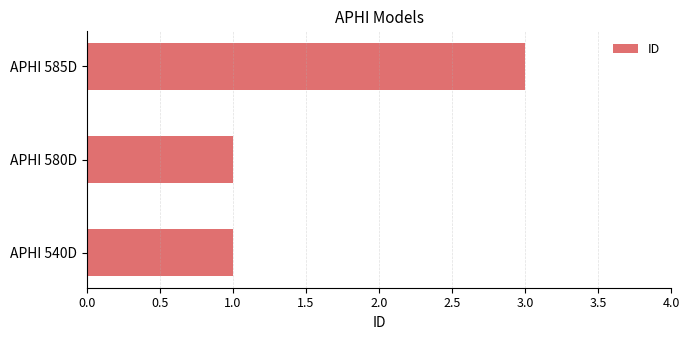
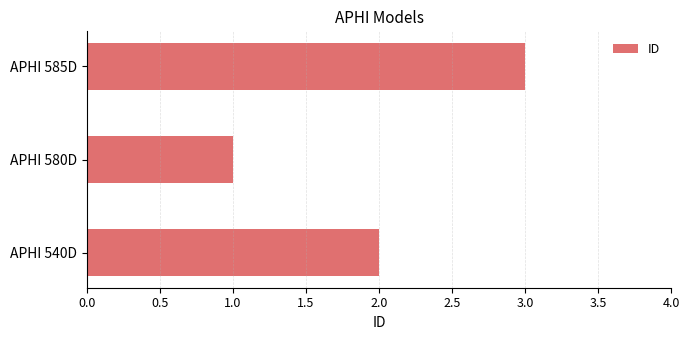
APHI 540D: 1 -> 2
